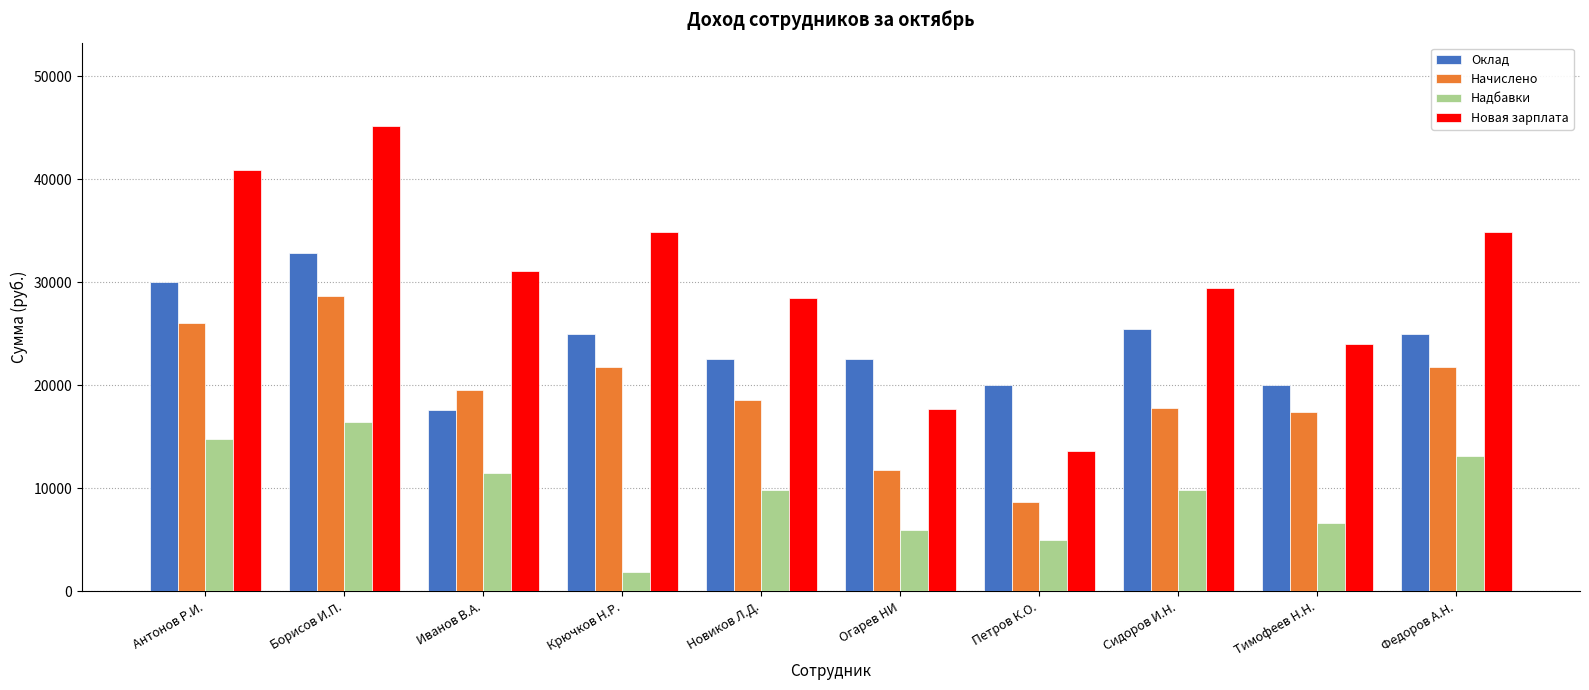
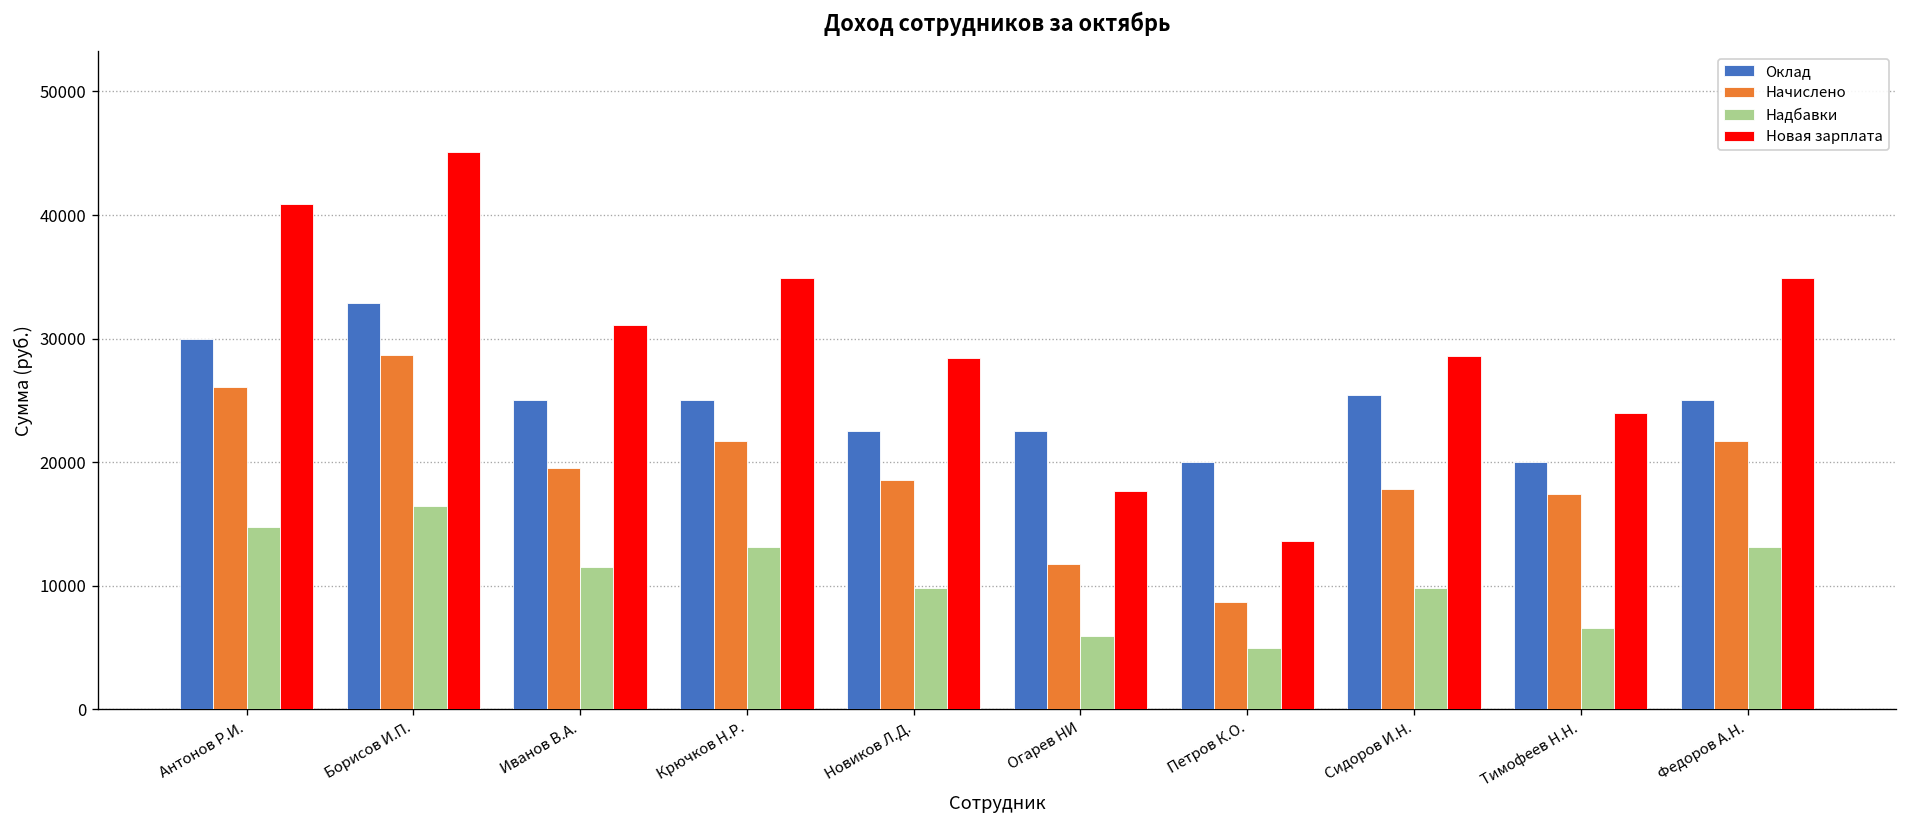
Оклад, Иванов В.А.: 17500 -> 25000
Надбавки, Крючков Н.Р.: 1800 -> 13200
Новая зарплата, Сидоров И.Н.: 29400 -> 28600
